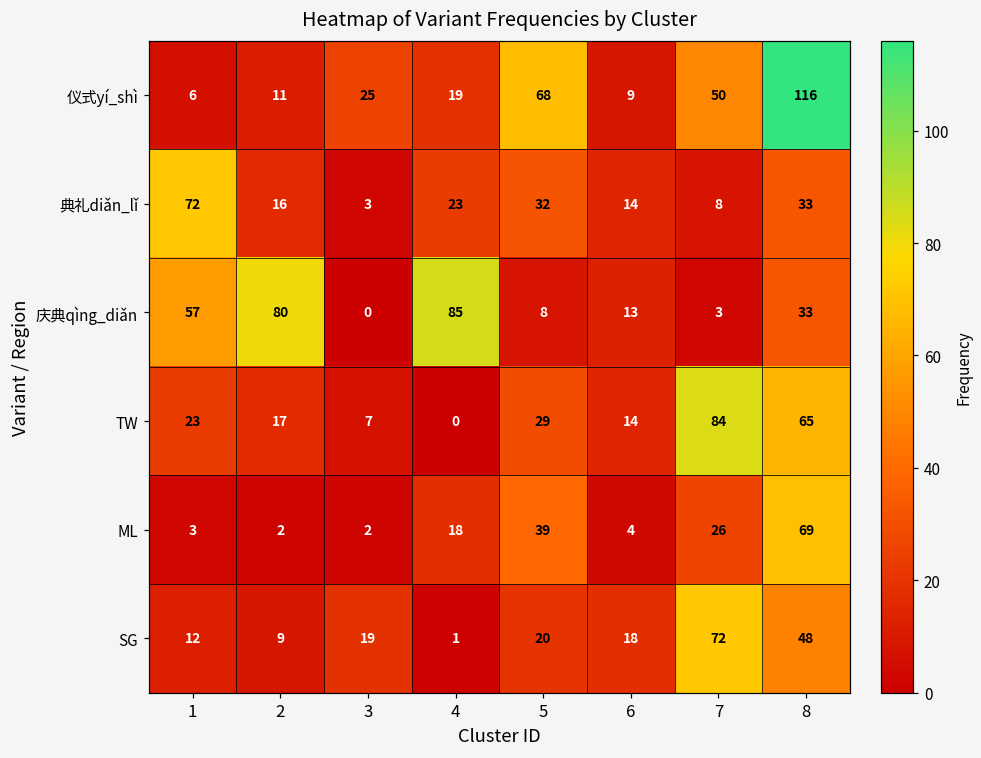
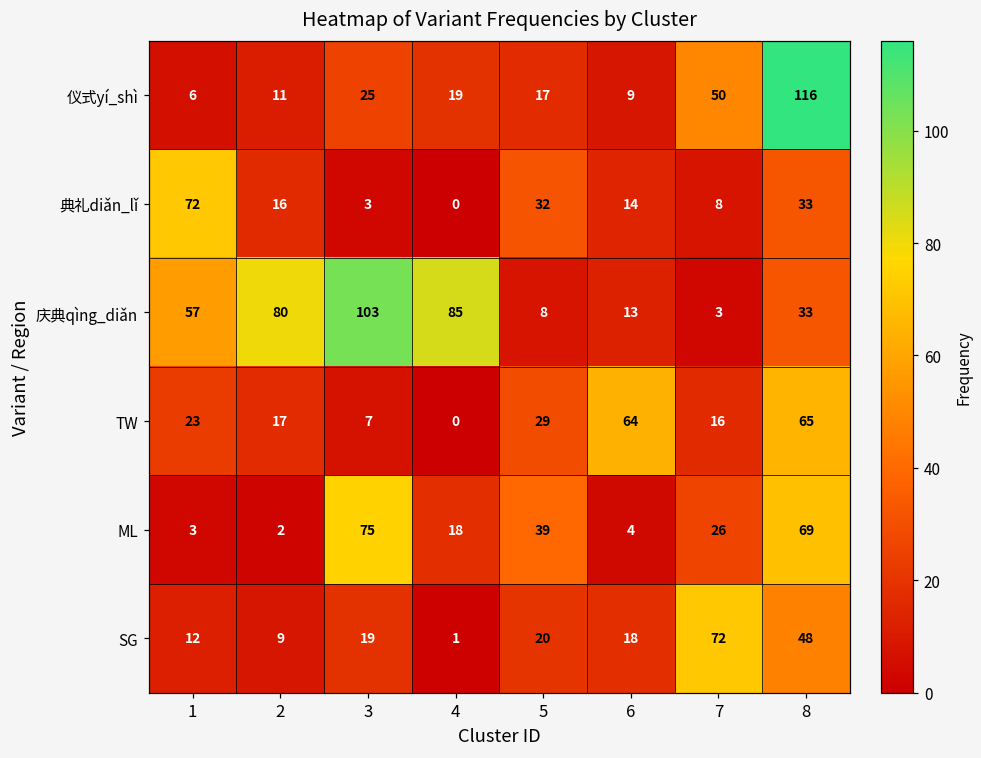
仪式yí_shì, 5: 68 -> 17
典礼diǎn_lǐ, 4: 23 -> 0
庆典qìng_diǎn, 3: 0 -> 103
TW, 6: 14 -> 64
TW, 7: 84 -> 16
ML, 3: 2 -> 75
